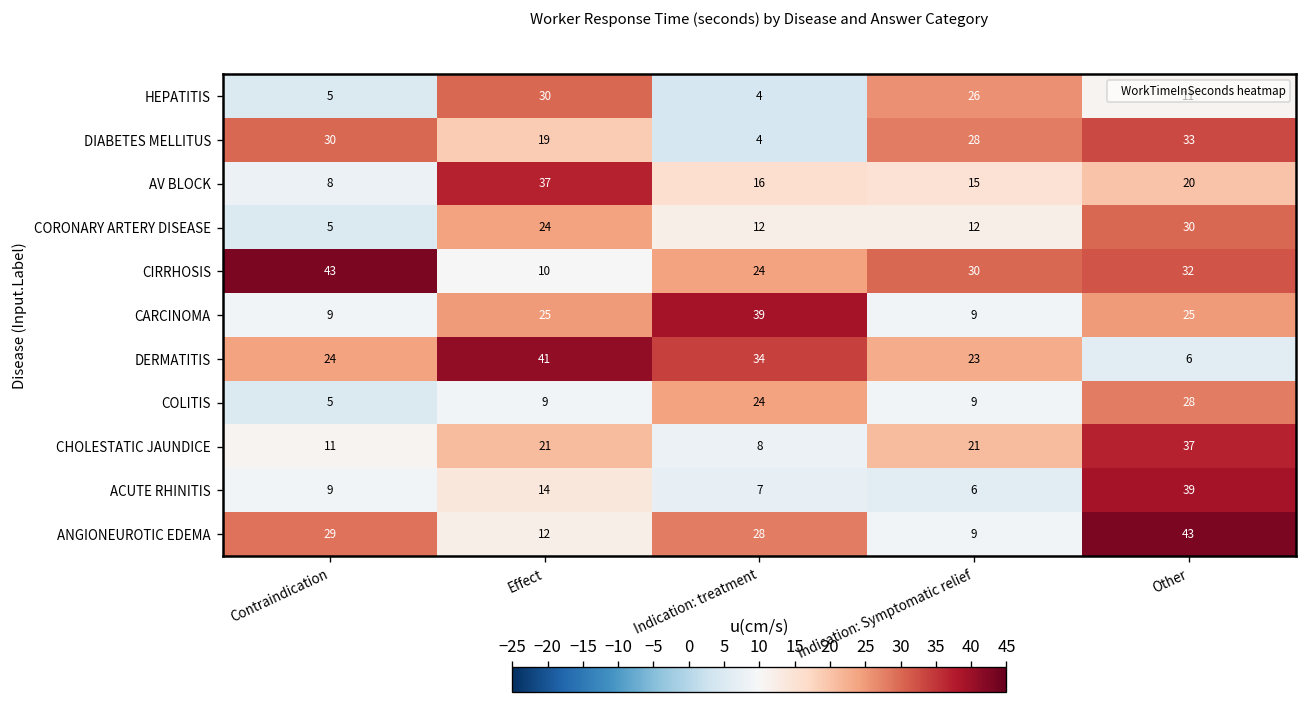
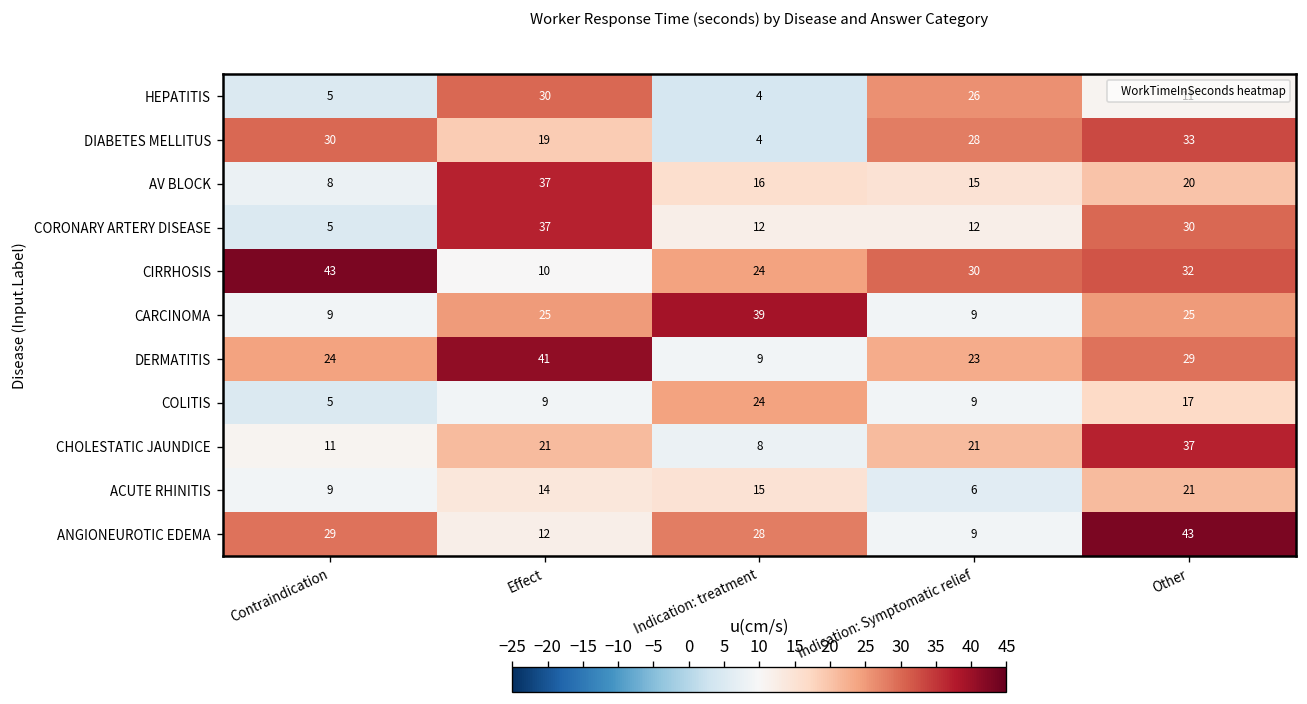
CORONARY ARTERY DISEASE, Effect: 24 -> 37
DERMATITIS, Indication: treatment: 34 -> 9
DERMATITIS, Other: 6 -> 29
COLITIS, Other: 28 -> 17
ACUTE RHINITIS, Indication: treatment: 7 -> 15
ACUTE RHINITIS, Other: 39 -> 21
